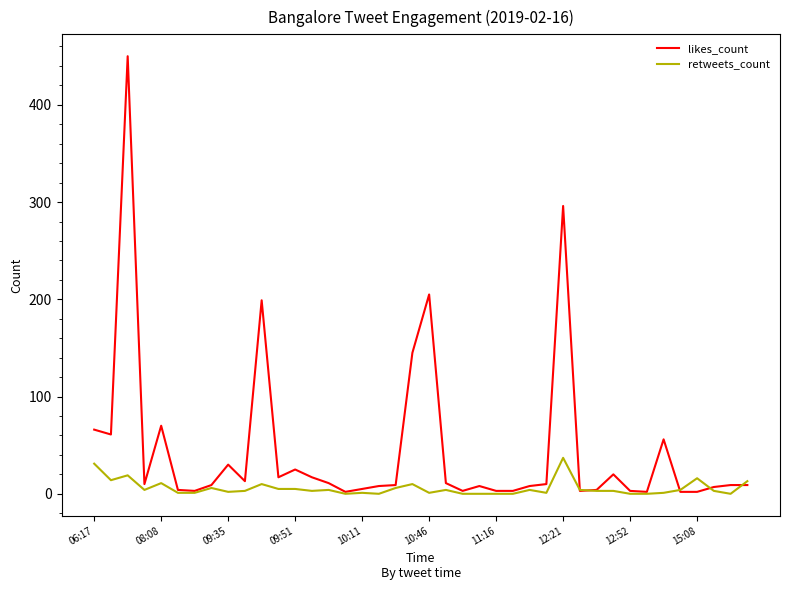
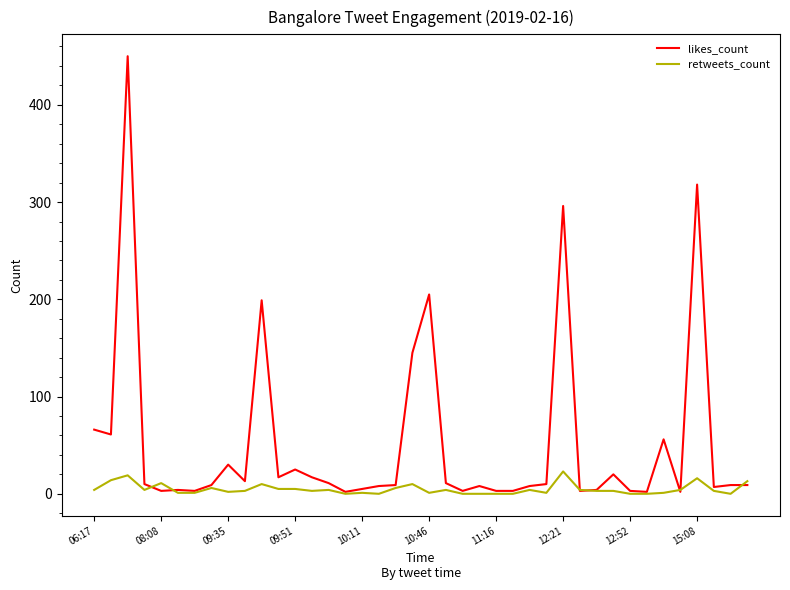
retweets_count, 06:17: 30 -> 0
likes_count, 08:08: 70 -> 0
retweets_count, 12:21: 40 -> 20
likes_count, 15:08: 0 -> 320
